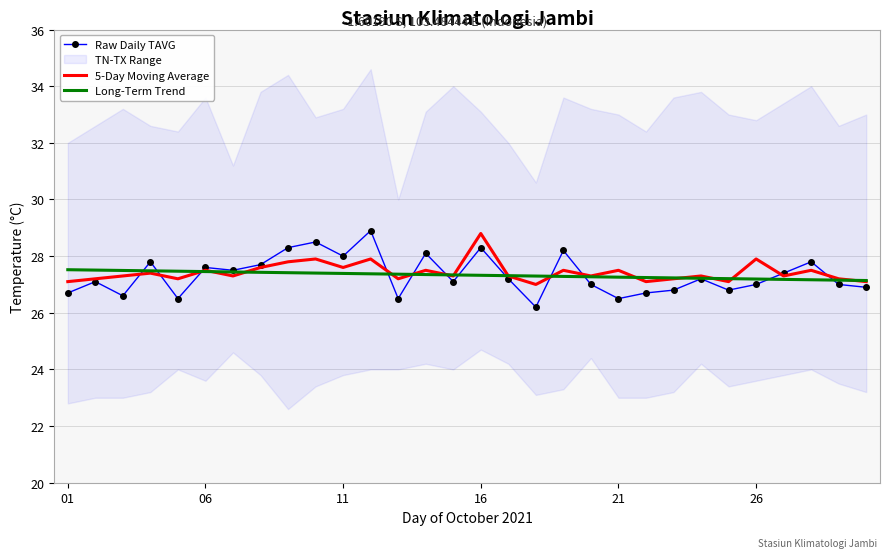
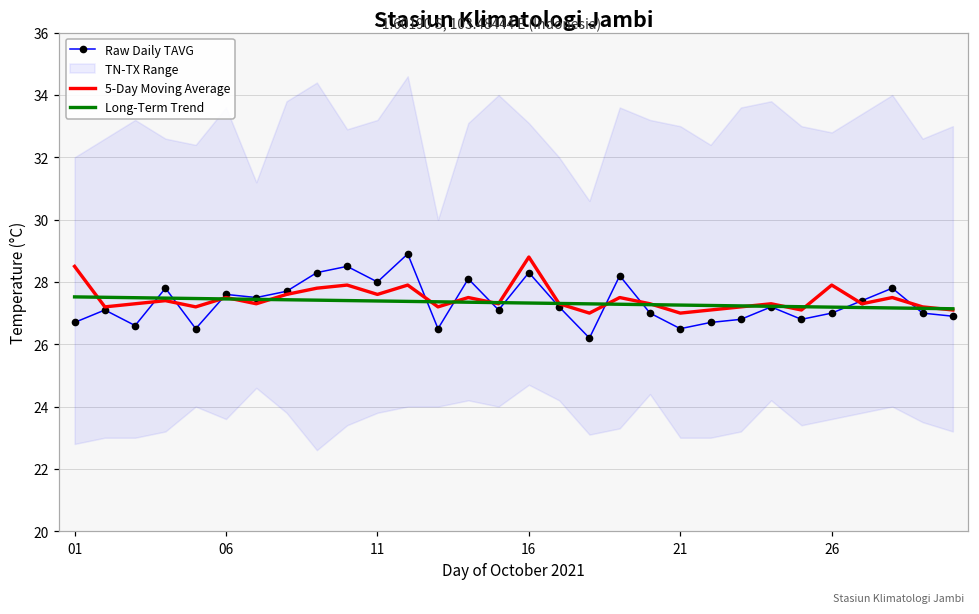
5-Day Moving Average, 01: 27.1 -> 28.5
5-Day Moving Average, 21: 27.5 -> 27.0
